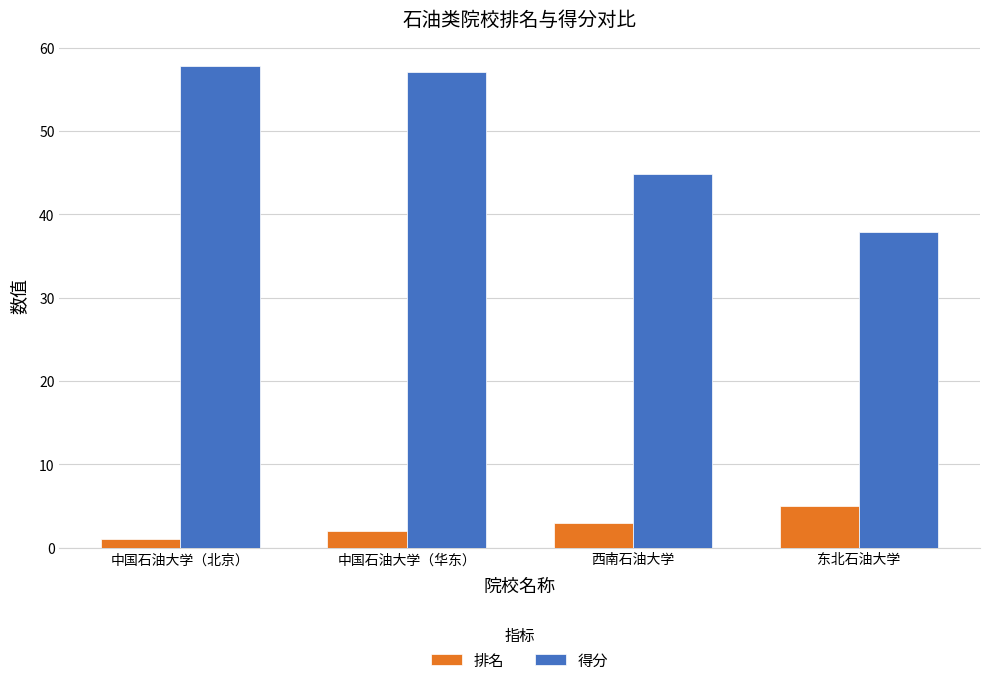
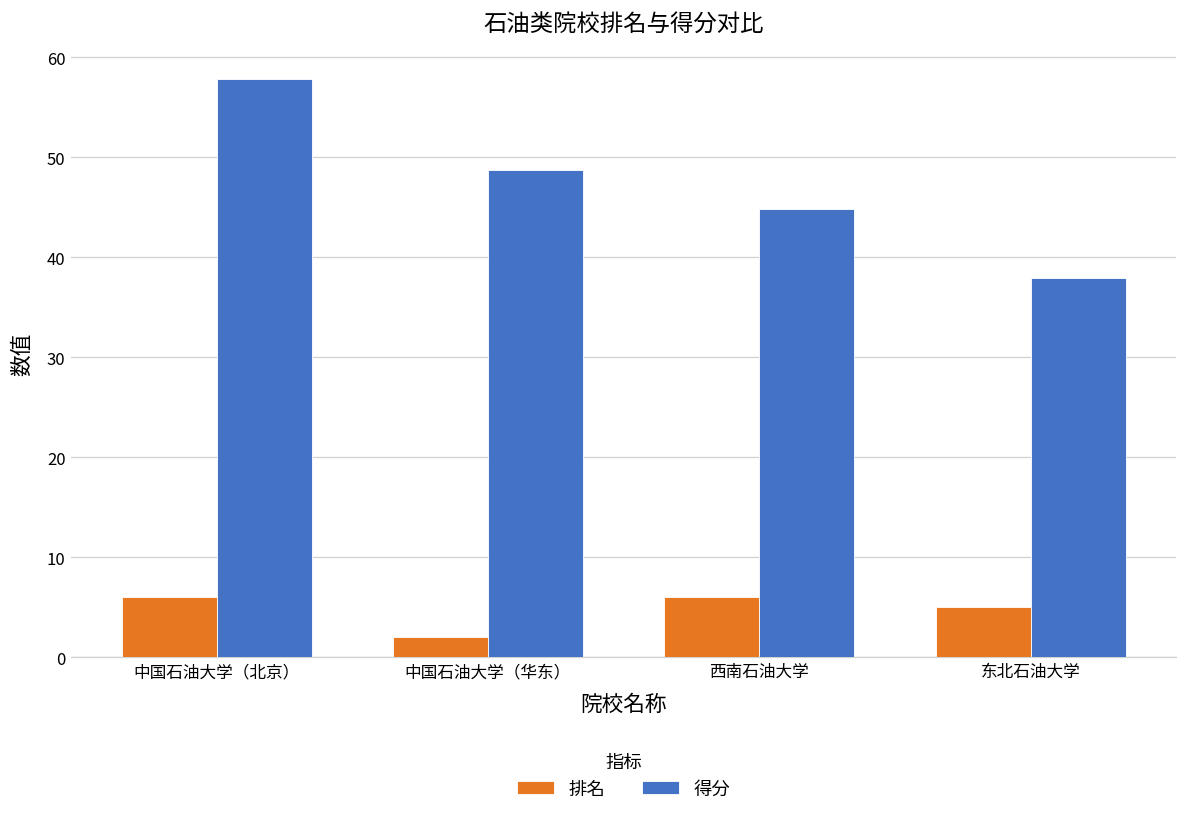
排名, 中国石油大学（北京）: 1 -> 6
得分, 中国石油大学（华东）: 57 -> 49
排名, 西南石油大学: 3 -> 6
